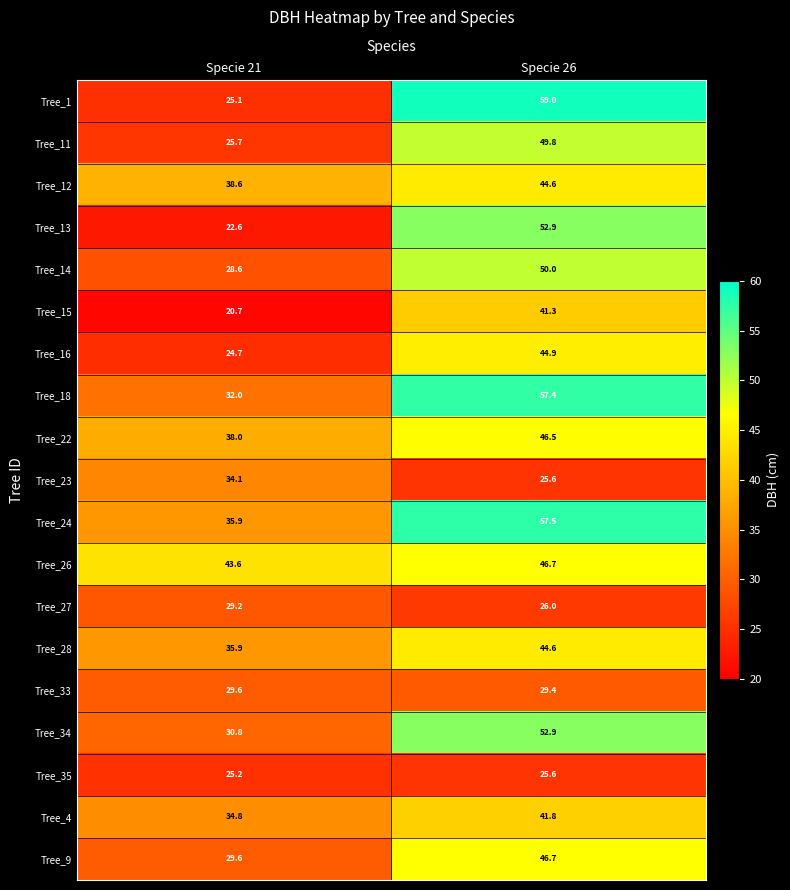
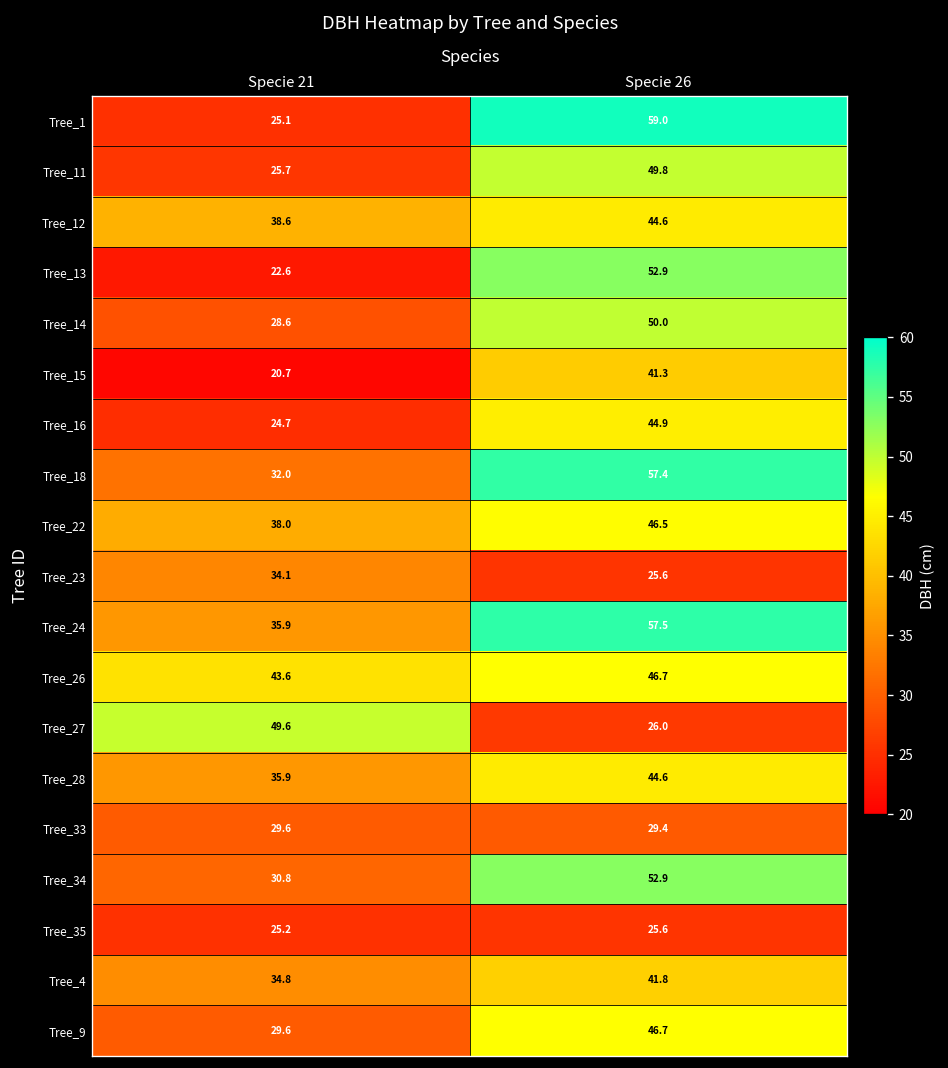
Tree_27, Specie 21: 29.2 -> 49.6
